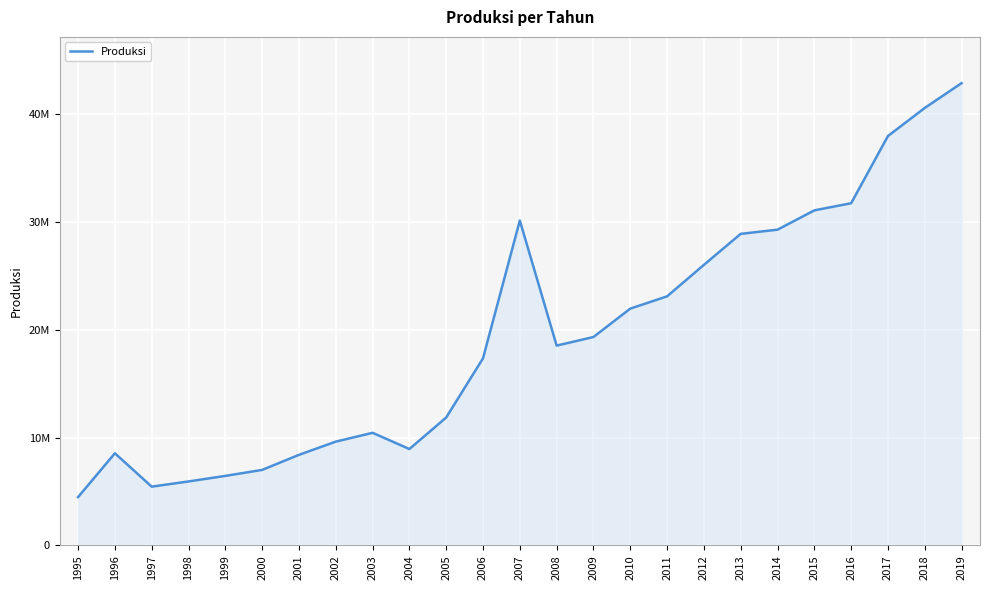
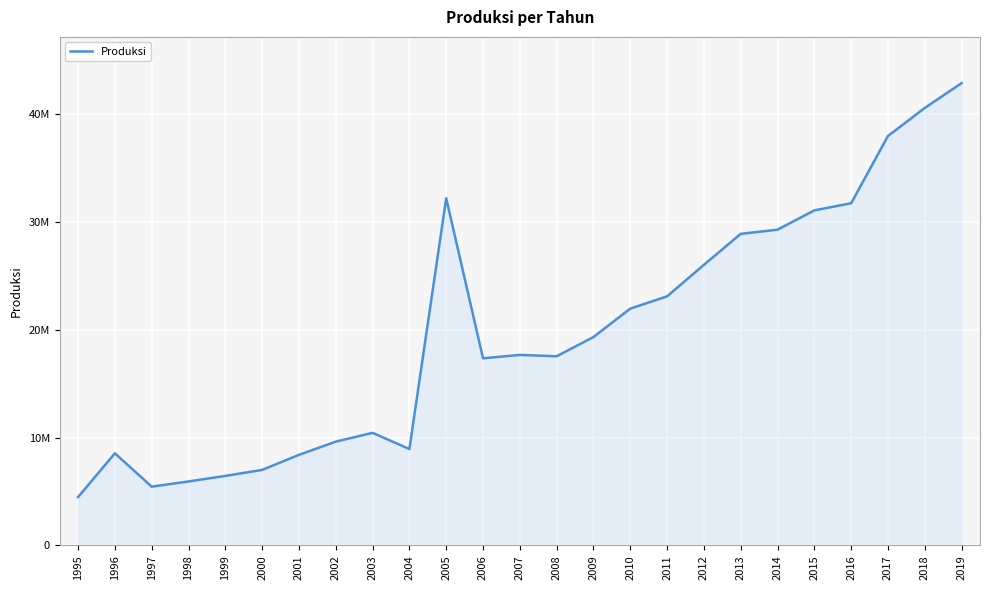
2005: 11900000 -> 32200000
2007: 30100000 -> 17700000
2008: 18500000 -> 17500000
